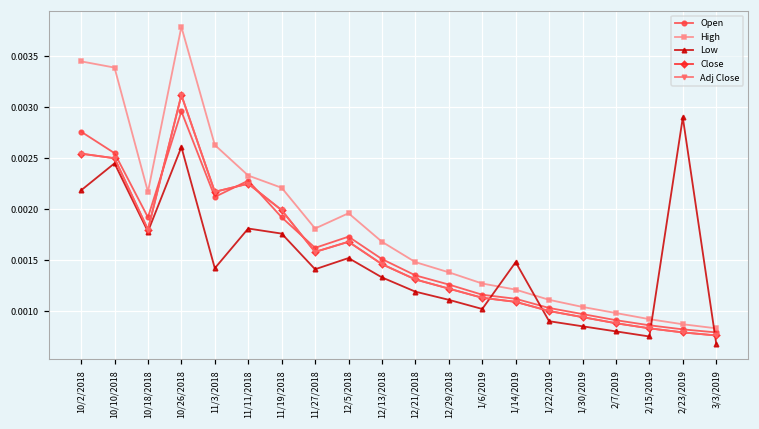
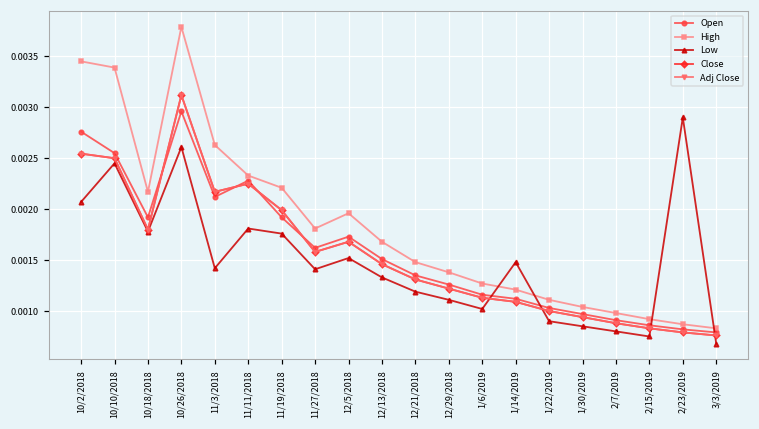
Low, 10/2/2018: 0.0022 -> 0.0021
